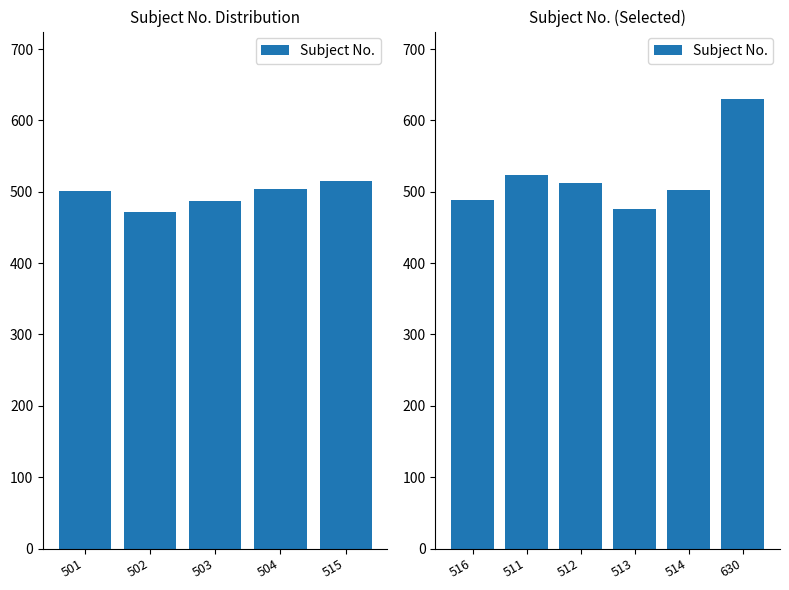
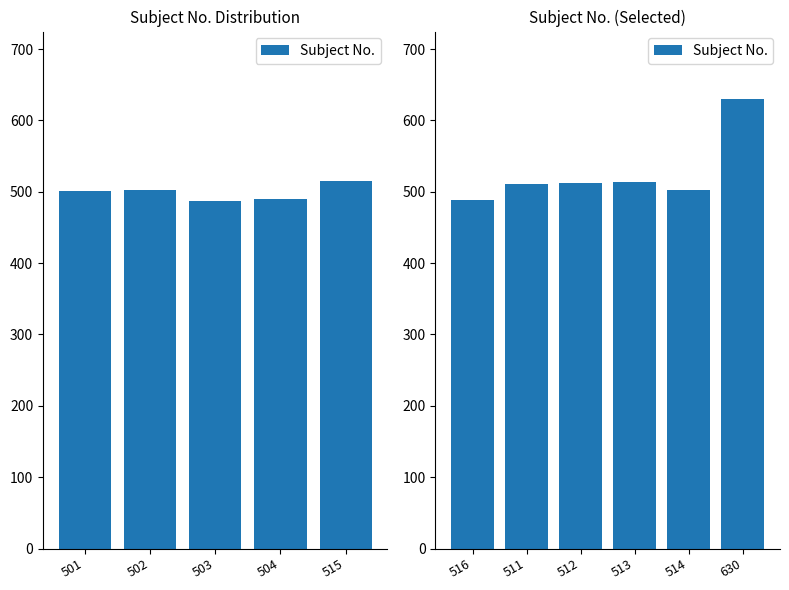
Subject No. Distribution, 502: 470 -> 500
Subject No. Distribution, 504: 500 -> 490
Subject No. (Selected), 511: 520 -> 510
Subject No. (Selected), 513: 480 -> 510
